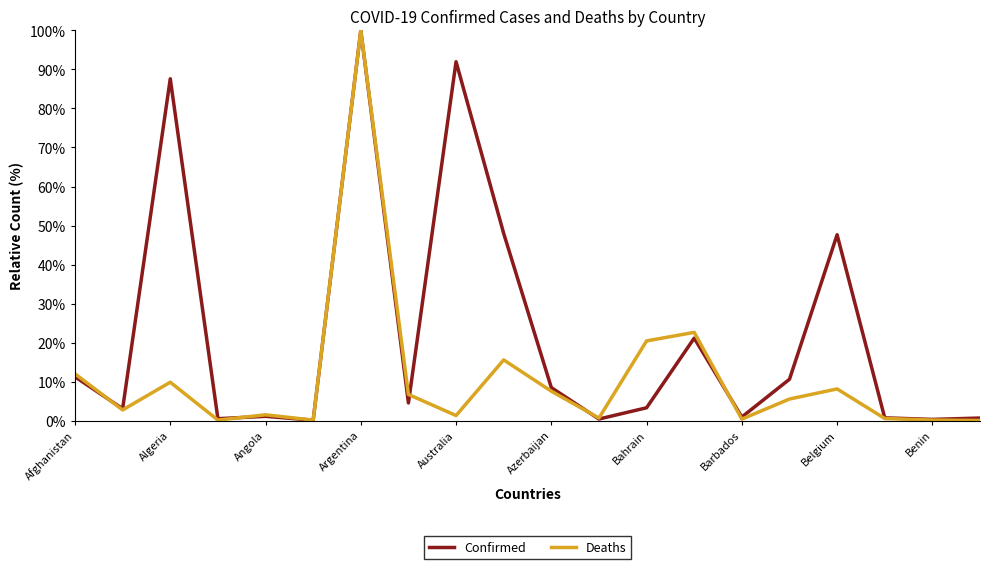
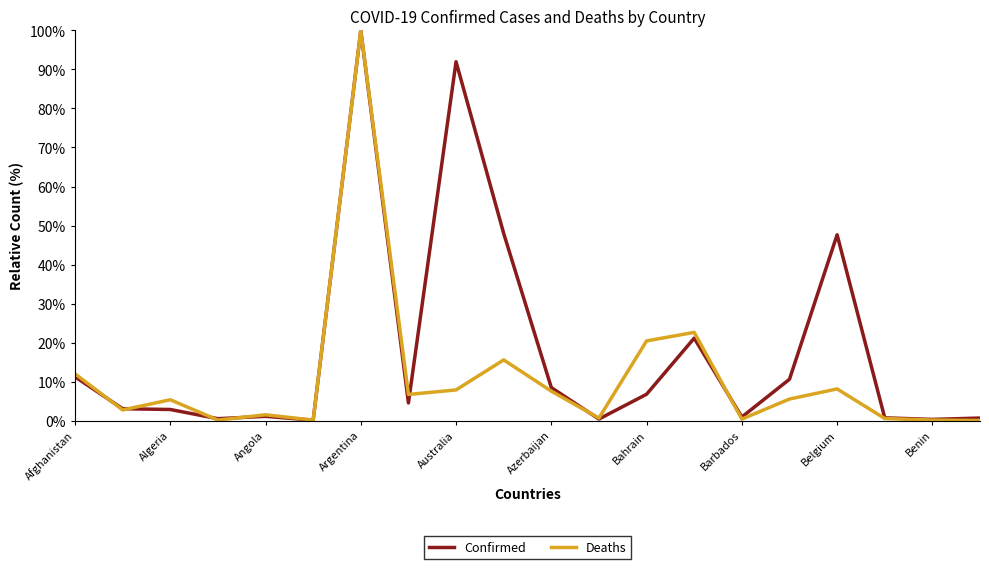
Confirmed, Algeria: 88% -> 3%
Deaths, Algeria: 10% -> 5%
Deaths, Australia: 1% -> 8%
Confirmed, Bahrain: 3% -> 7%
